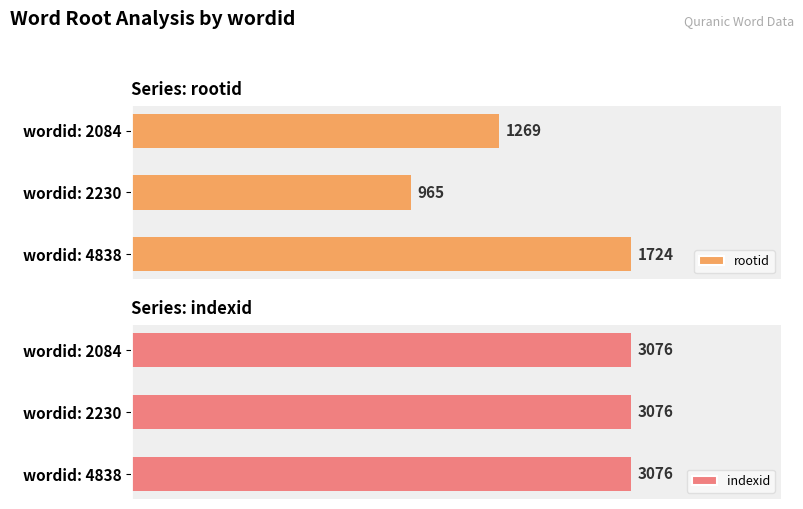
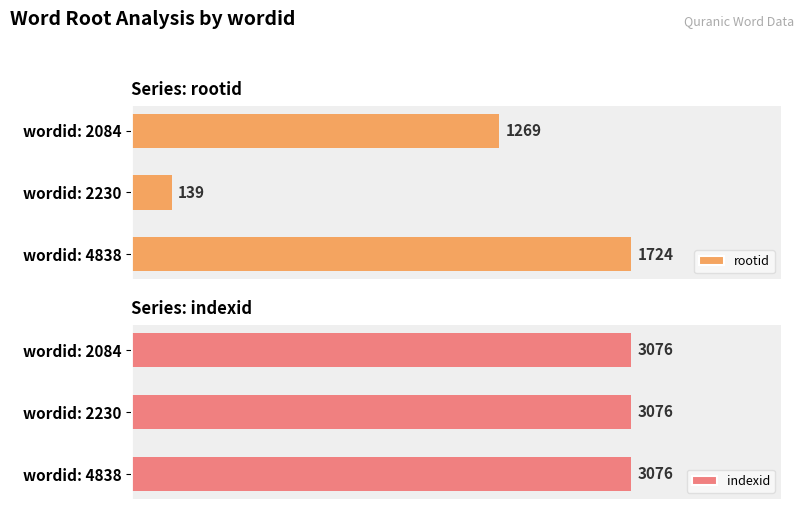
Series: rootid, wordid: 2230: 965 -> 139
